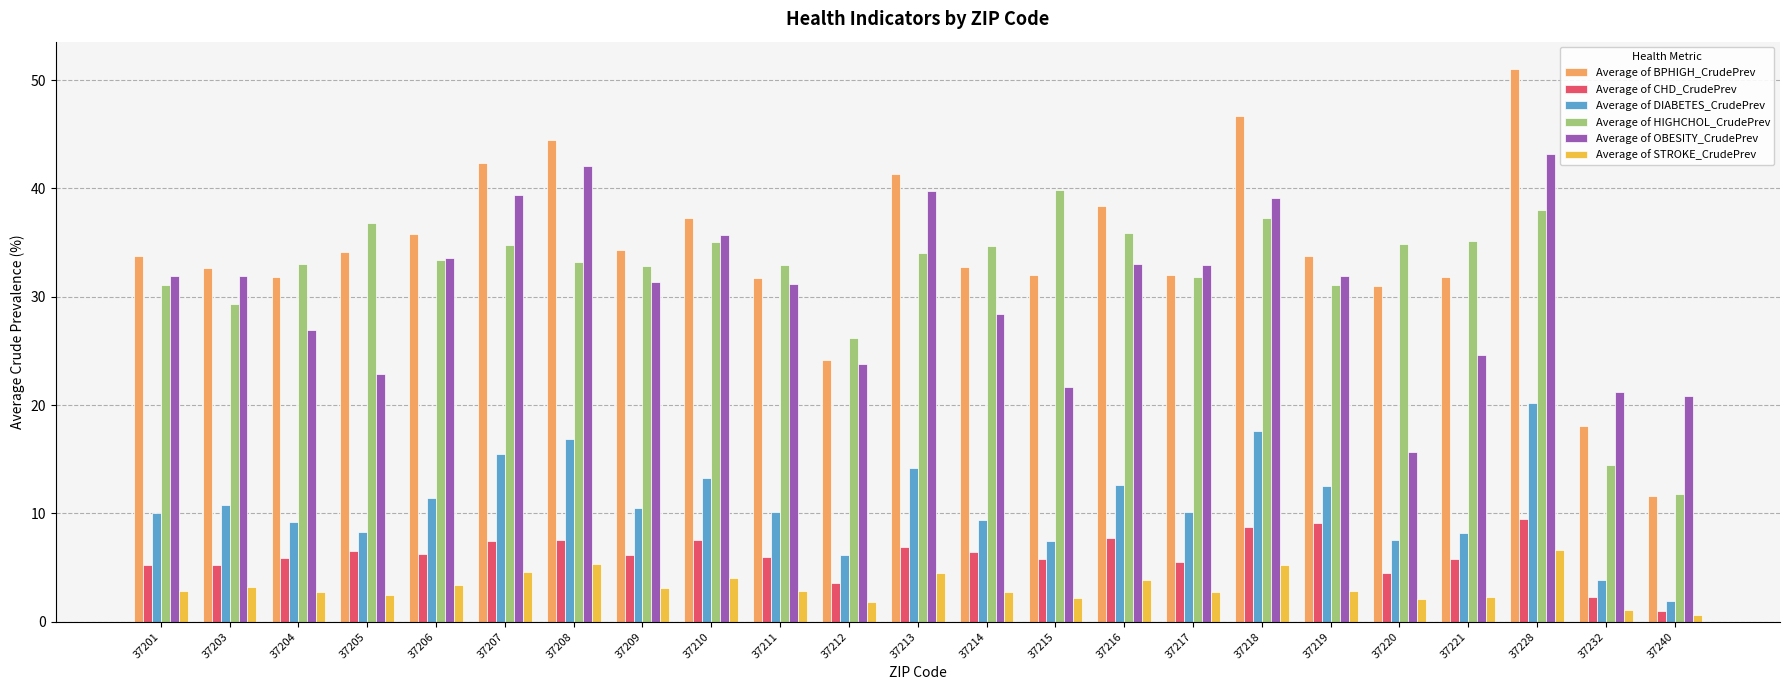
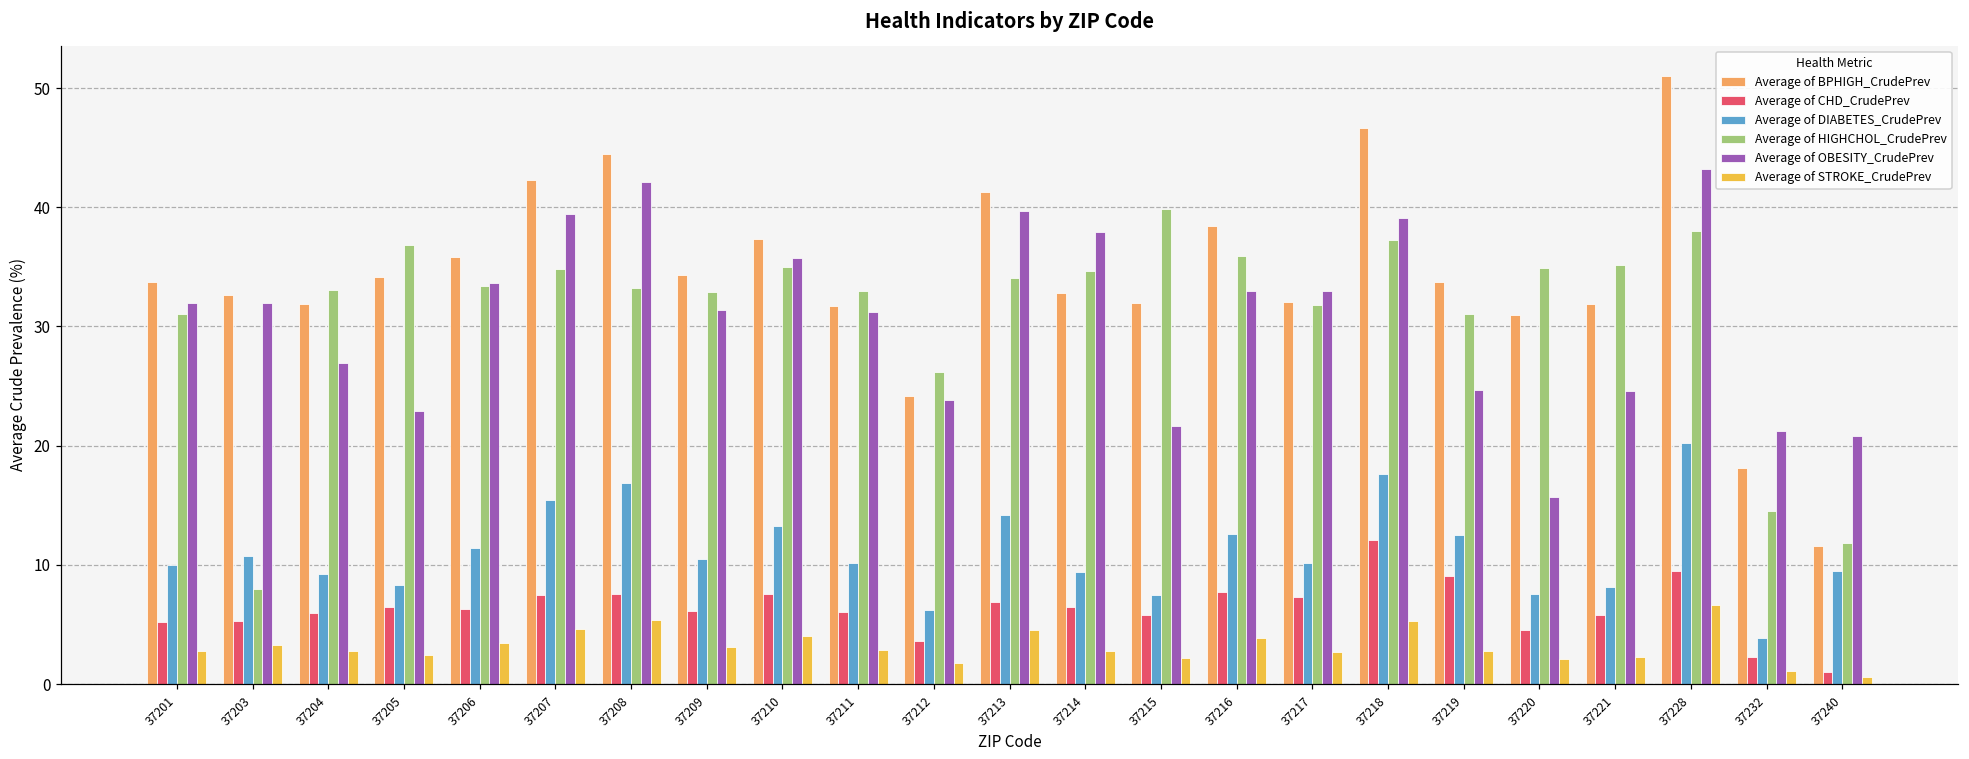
Average of HIGHCHOL_CrudePrev, 37203: 29.4 -> 7.9
Average of OBESITY_CrudePrev, 37214: 28.4 -> 37.9
Average of CHD_CrudePrev, 37217: 5.5 -> 7.3
Average of CHD_CrudePrev, 37218: 8.7 -> 12.1
Average of OBESITY_CrudePrev, 37219: 32.0 -> 24.7
Average of DIABETES_CrudePrev, 37240: 1.9 -> 9.5
